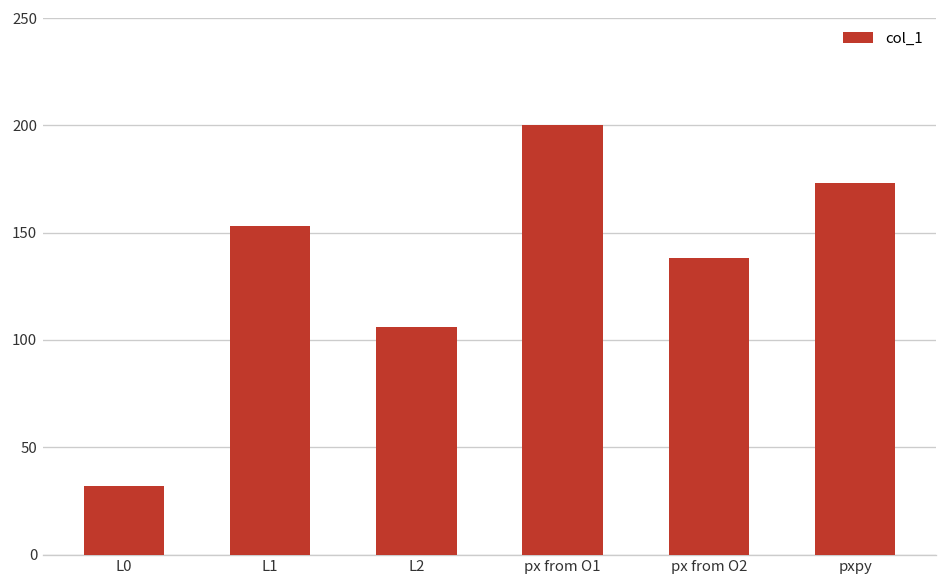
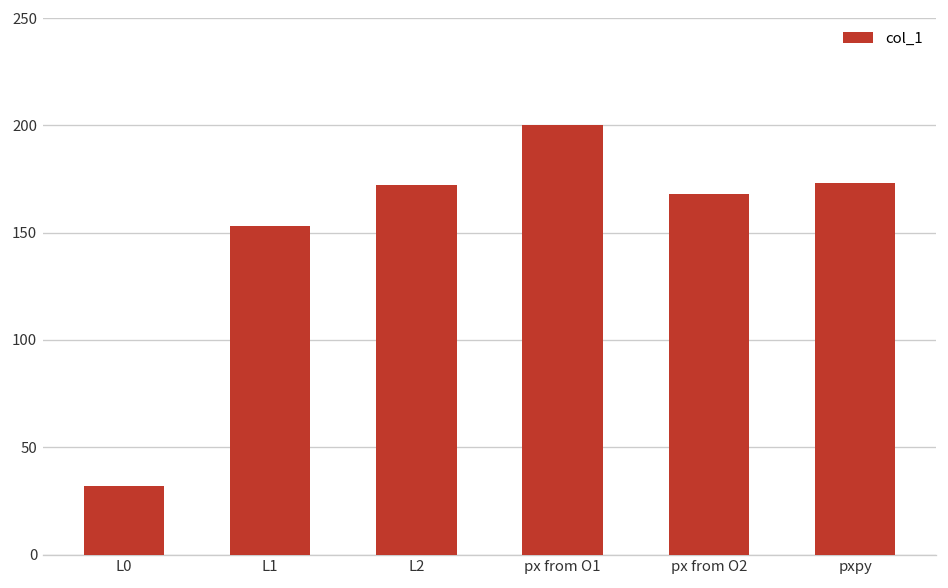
L2: 106 -> 172
px from O2: 138 -> 168
